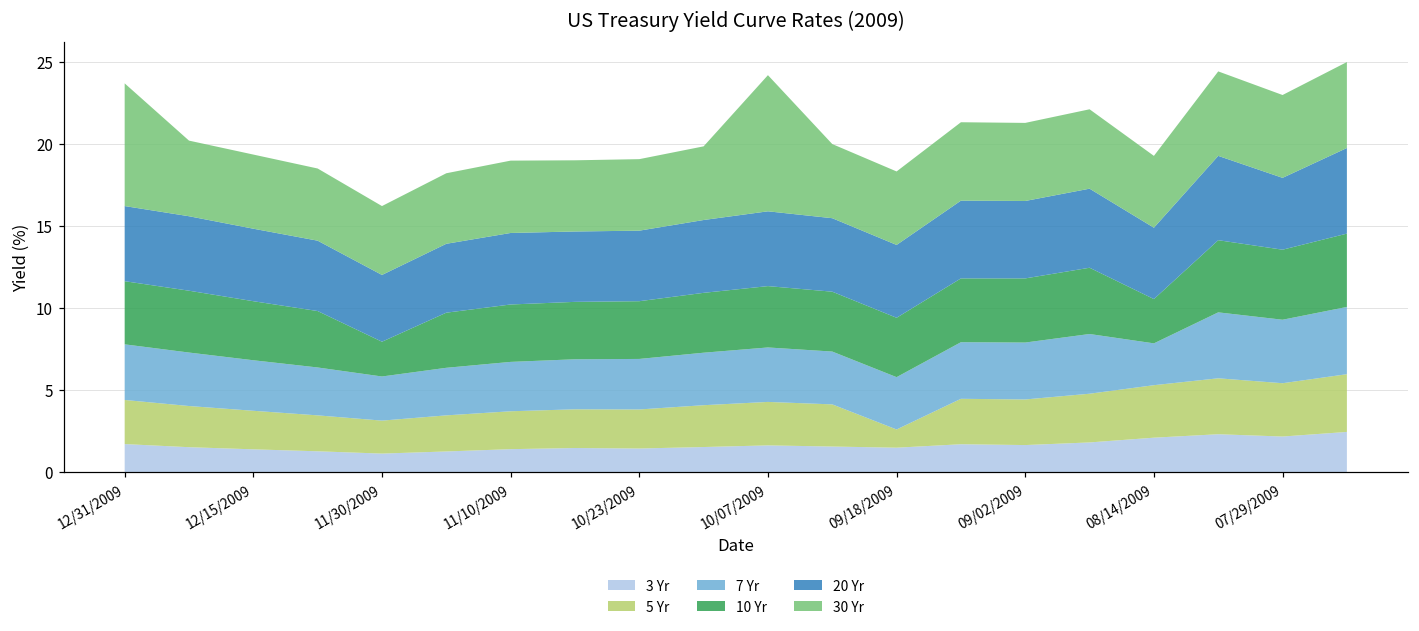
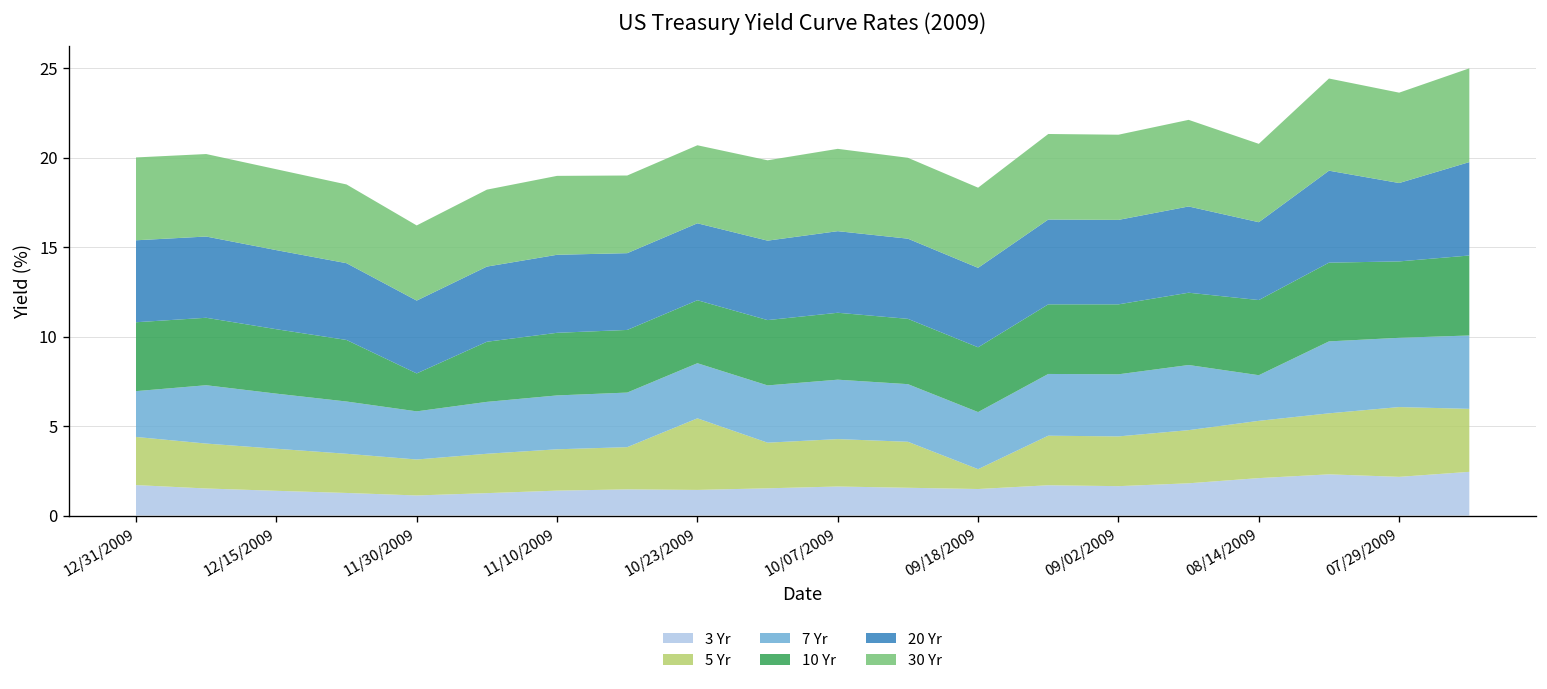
7 Yr, 12/31/2009: 3.4 -> 2.6
30 Yr, 12/31/2009: 7.5 -> 4.6
5 Yr, 10/23/2009: 2.4 -> 4.0
30 Yr, 10/07/2009: 8.3 -> 4.6
10 Yr, 08/14/2009: 2.7 -> 4.2
5 Yr, 07/29/2009: 3.3 -> 3.9
